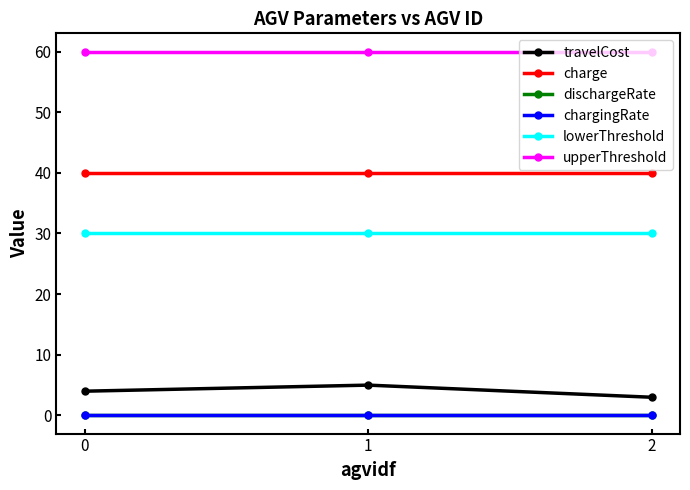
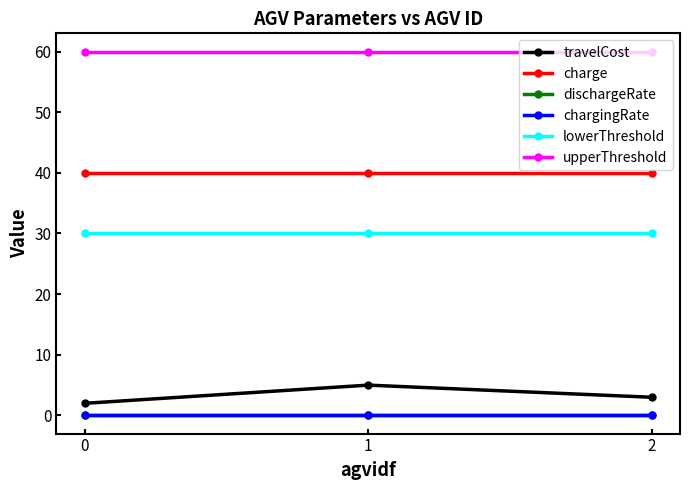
travelCost, 0: 4 -> 2
